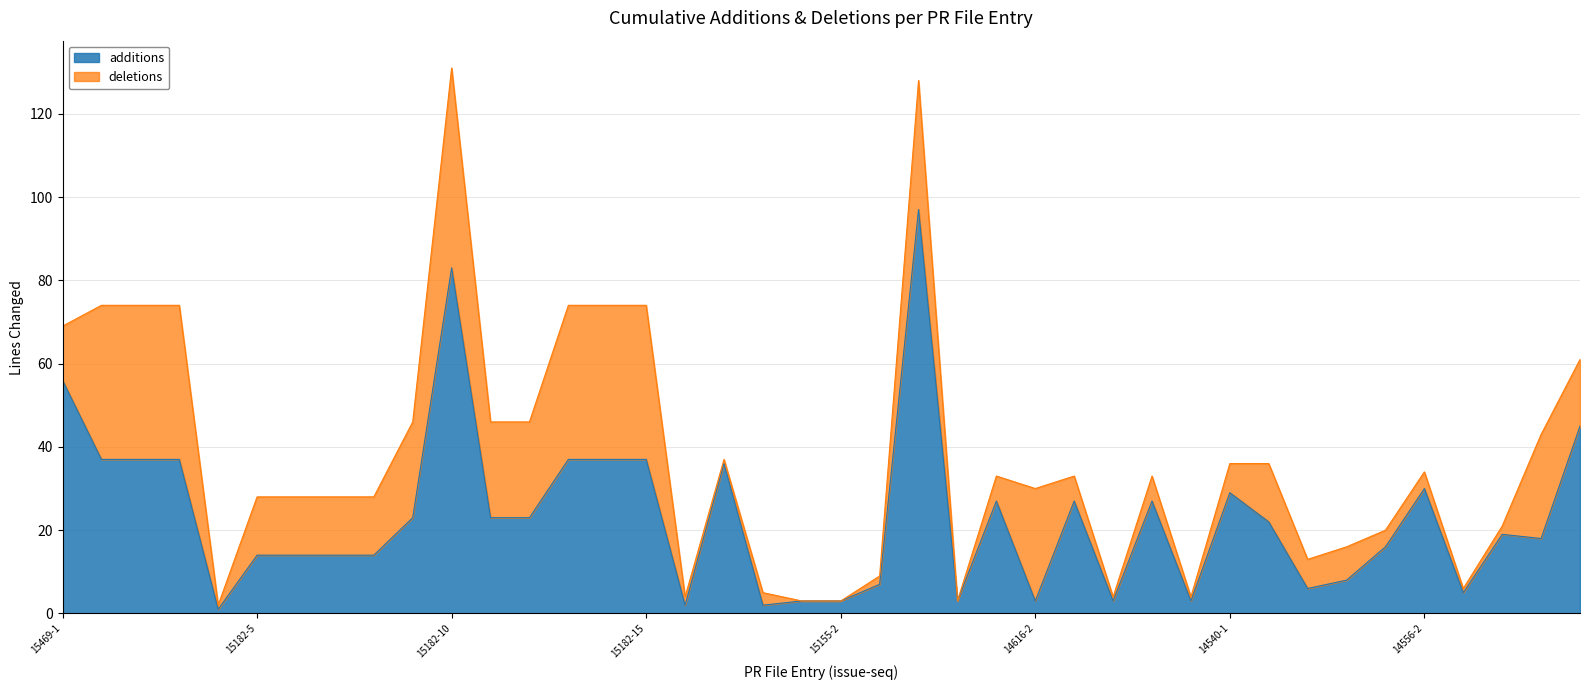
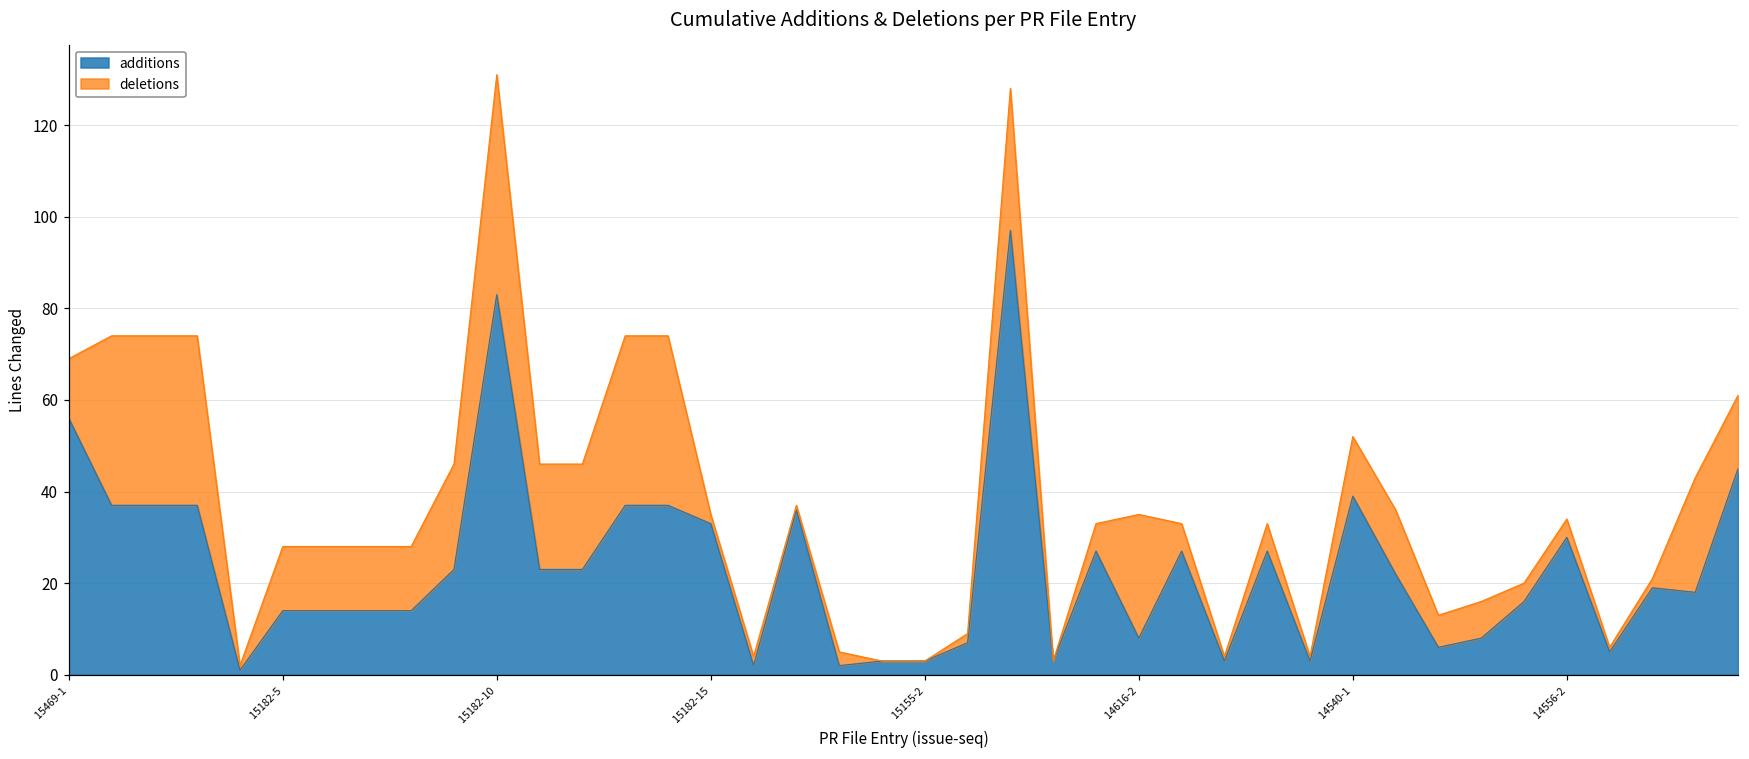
additions, 15182-15: 37 -> 33
deletions, 15182-15: 37 -> 2
additions, 14616-2: 3 -> 8
additions, 14540-1: 29 -> 39
deletions, 14540-1: 7 -> 13
